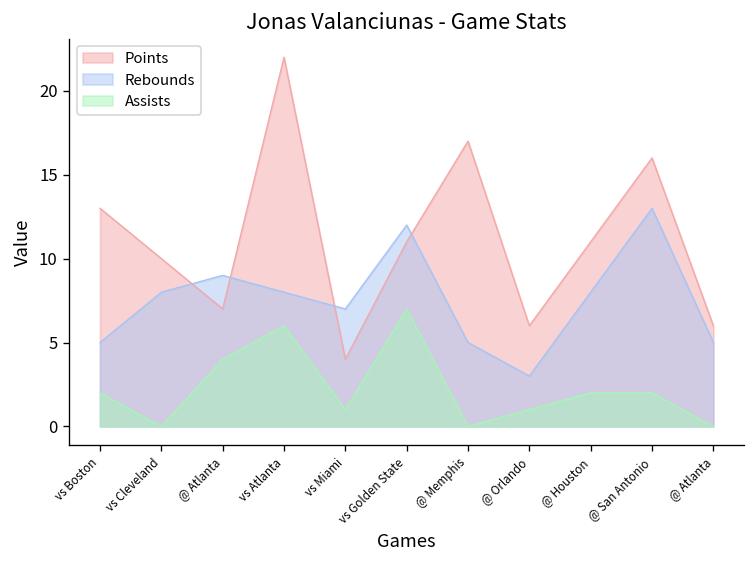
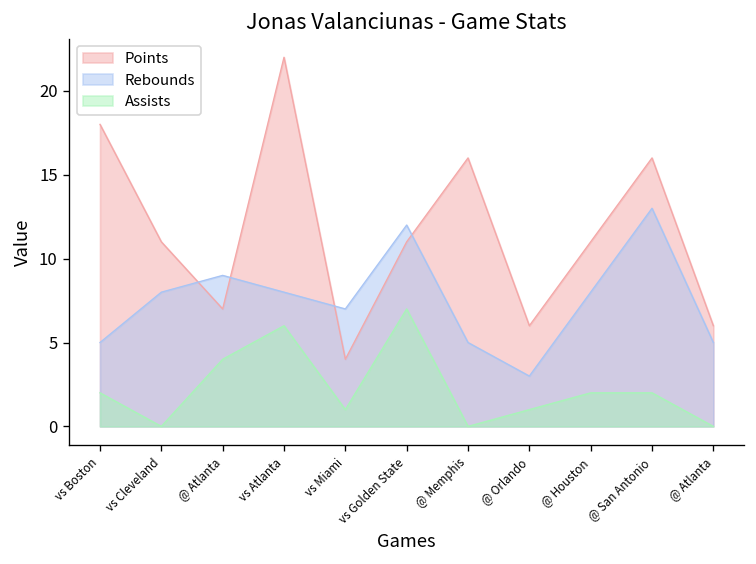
Points, vs Boston: 13 -> 18
Points, vs Cleveland: 10 -> 11
Points, @ Memphis: 17 -> 16
